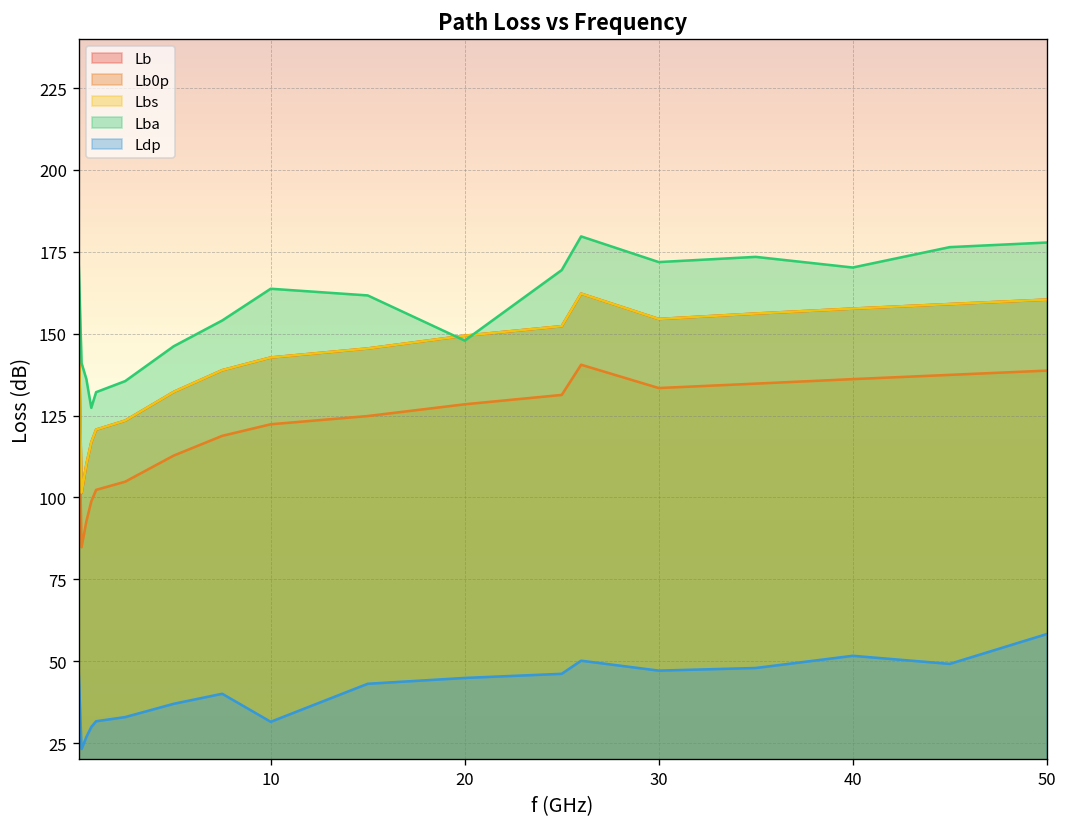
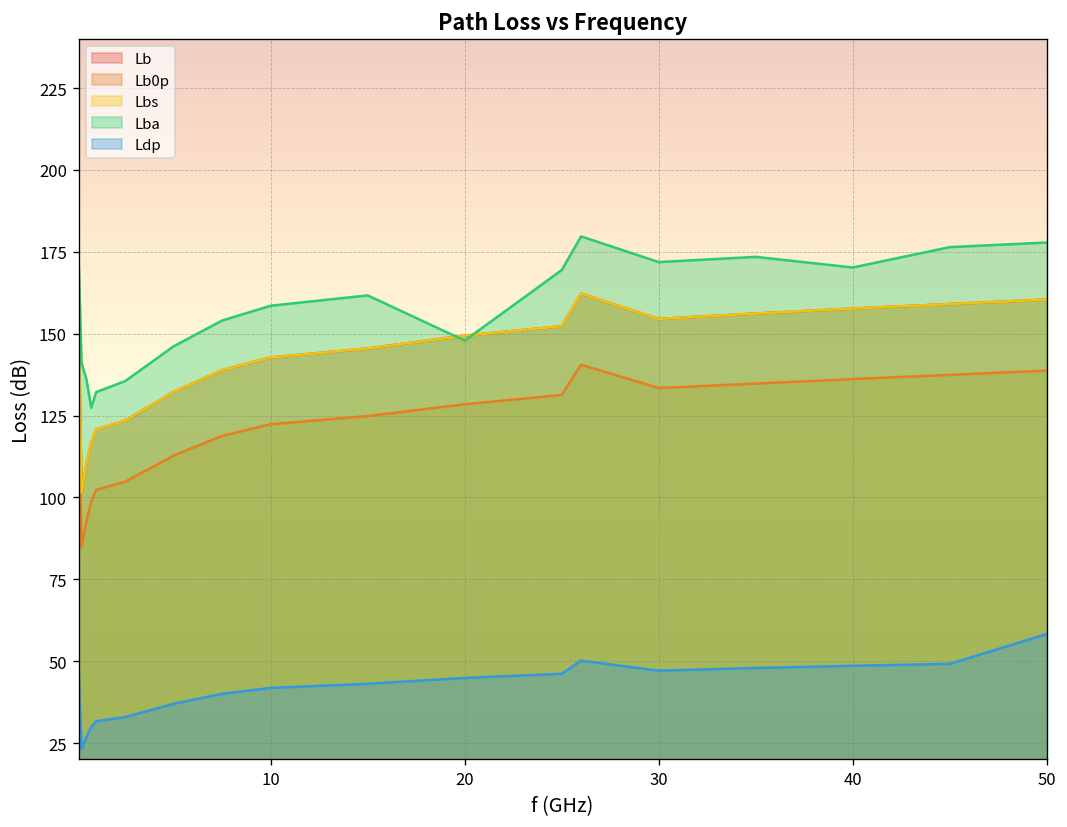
Lba, 10: 164 -> 159
Ldp, 10: 32 -> 42
Ldp, 40: 52 -> 49
